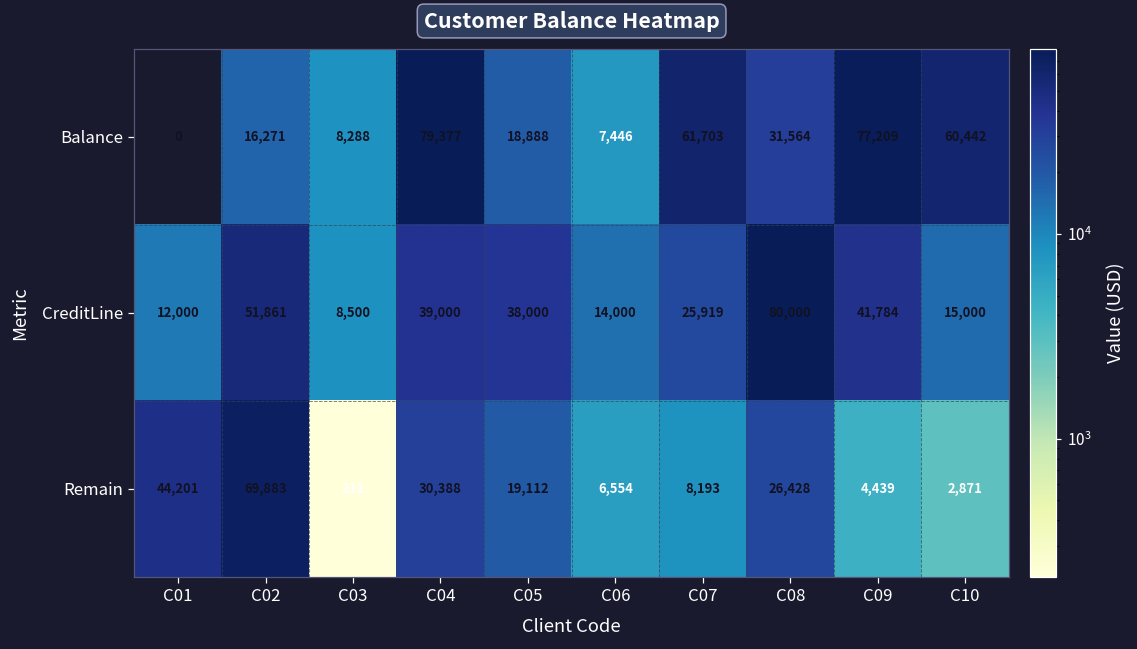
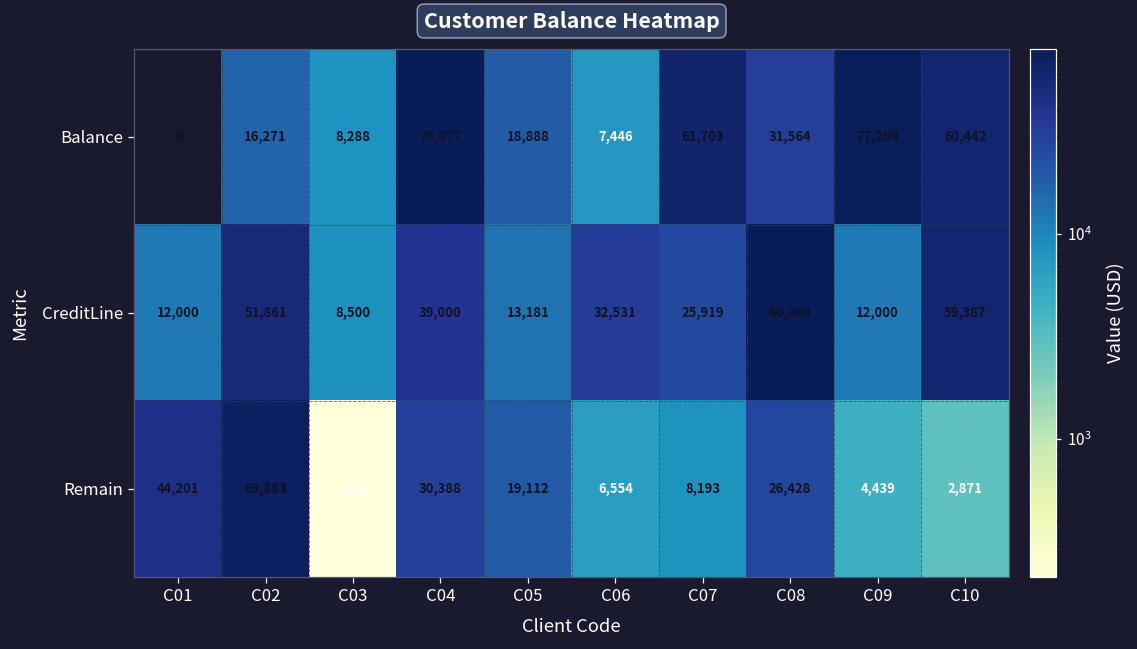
CreditLine, C05: 38,000 -> 13,181
CreditLine, C06: 14,000 -> 32,531
CreditLine, C09: 41,784 -> 12,000
CreditLine, C10: 15,000 -> 59,387
